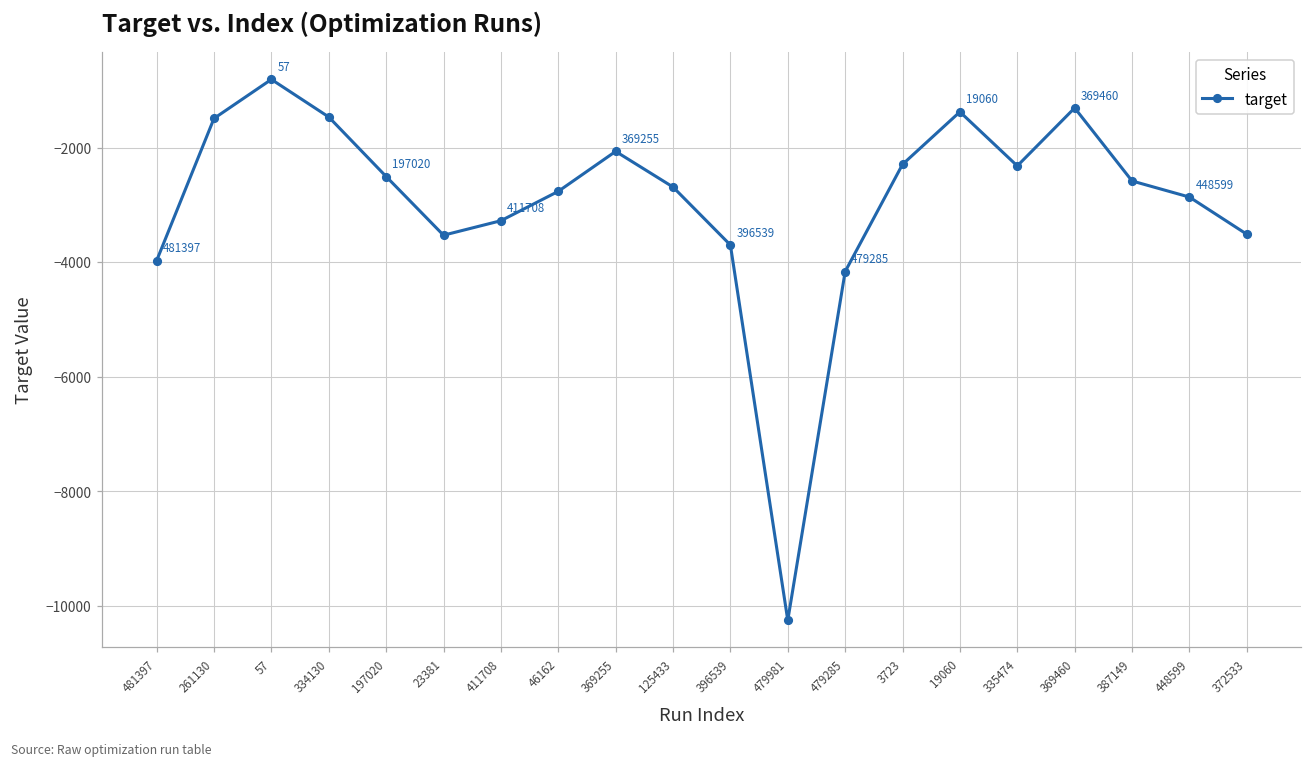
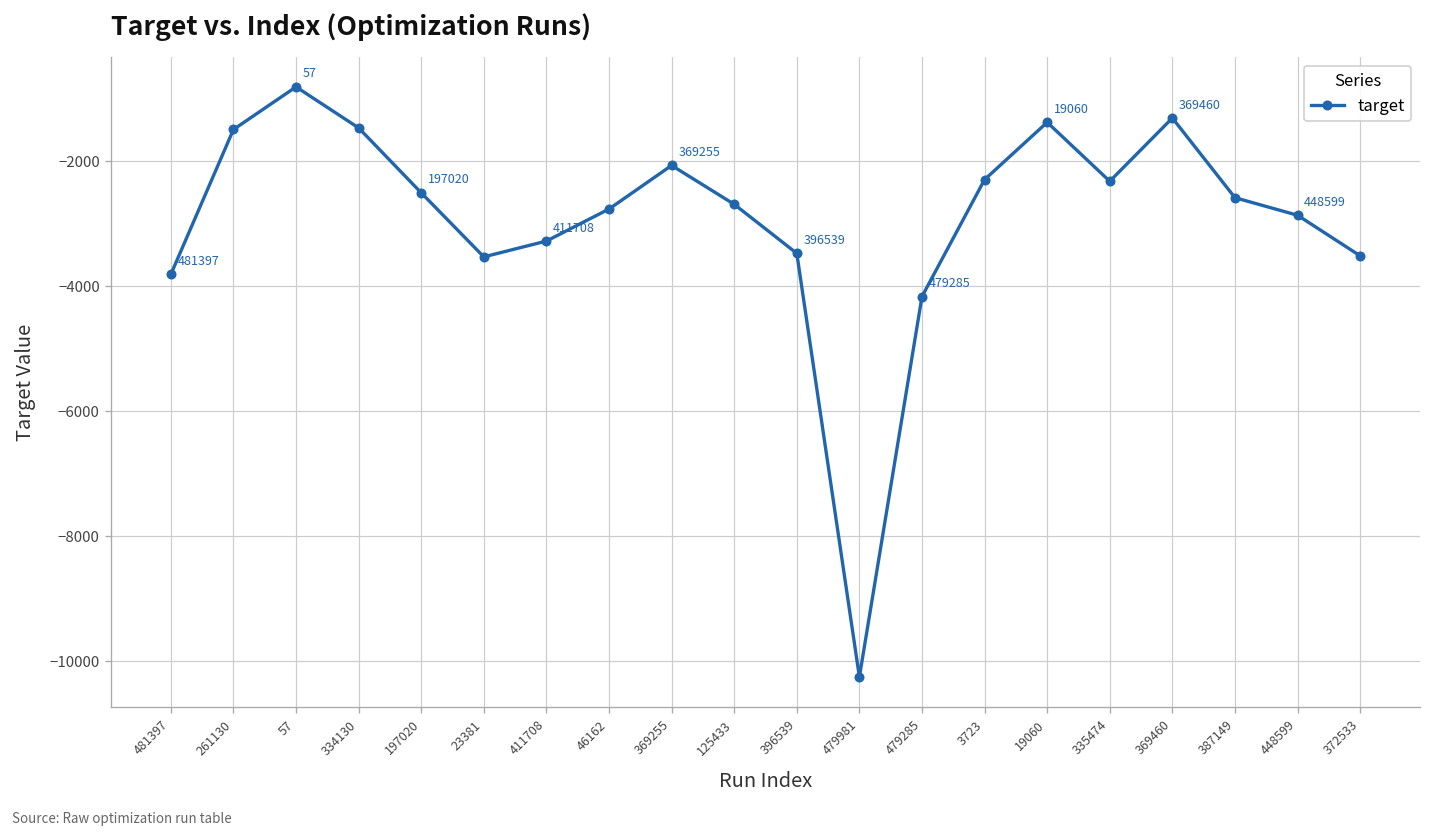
481397: -4000 -> -3800
396539: -3700 -> -3500
